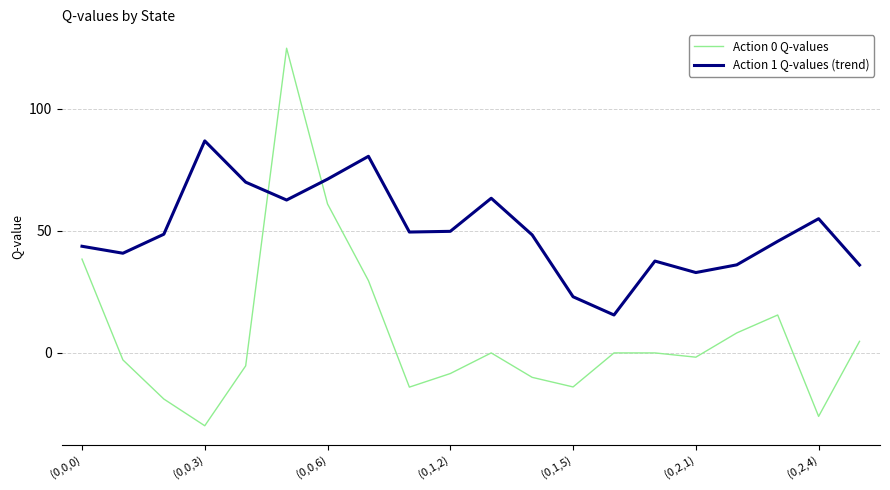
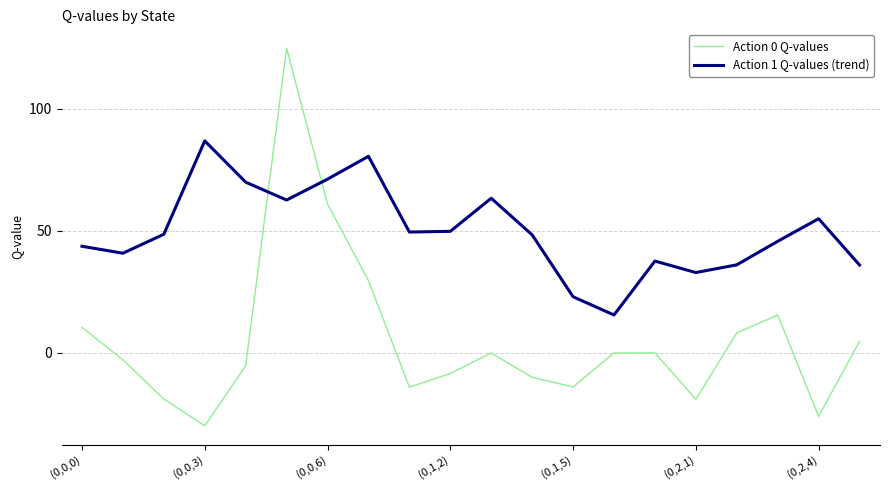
Action 0 Q-values, (0,0,0): 38 -> 10
Action 0 Q-values, (0,2,1): -2 -> -19
